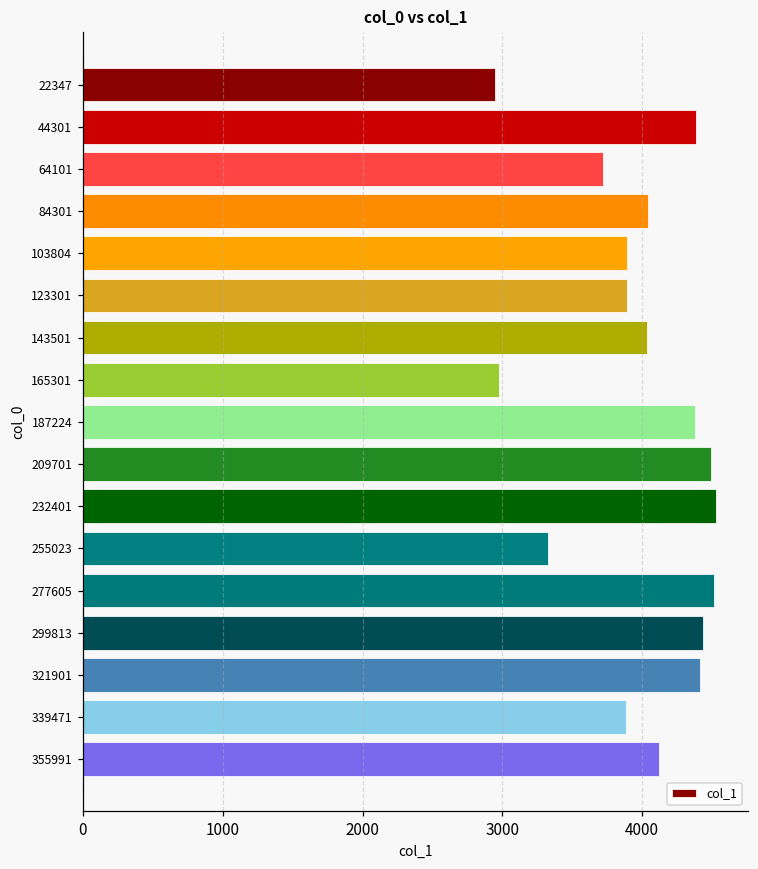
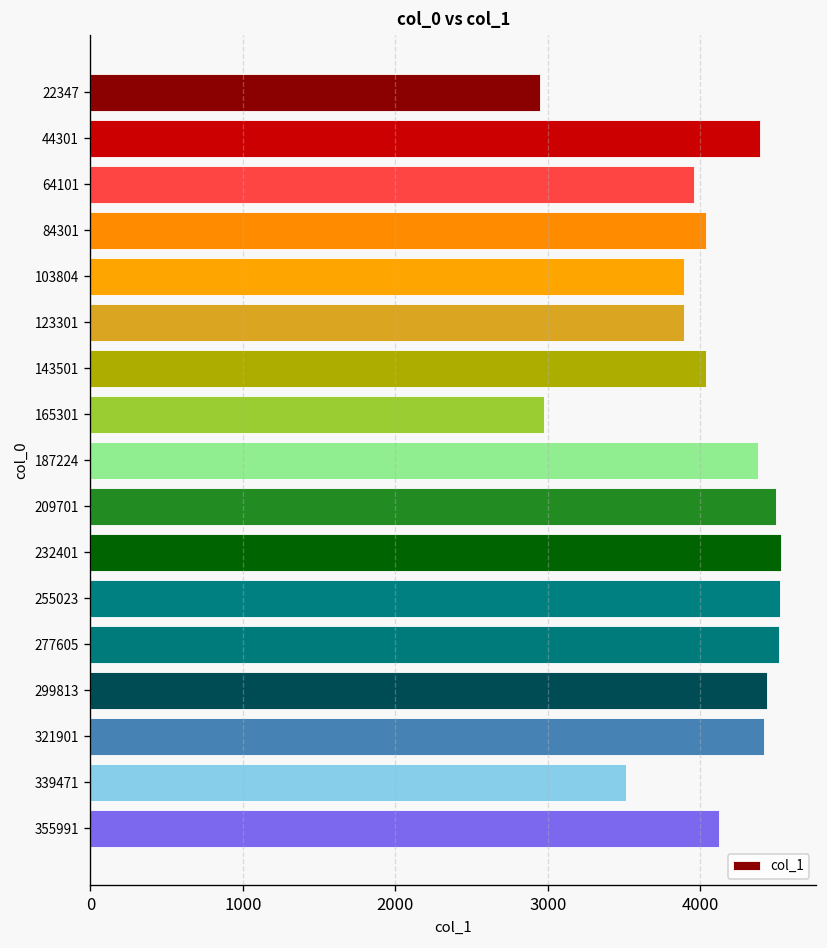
64101: 3720 -> 3960
255023: 3330 -> 4520
339471: 3890 -> 3510
